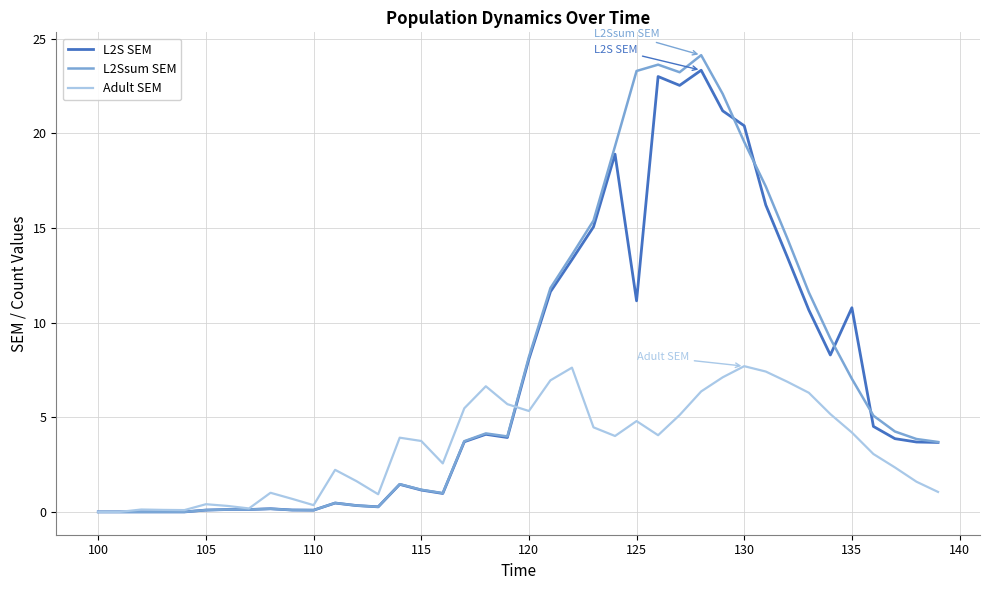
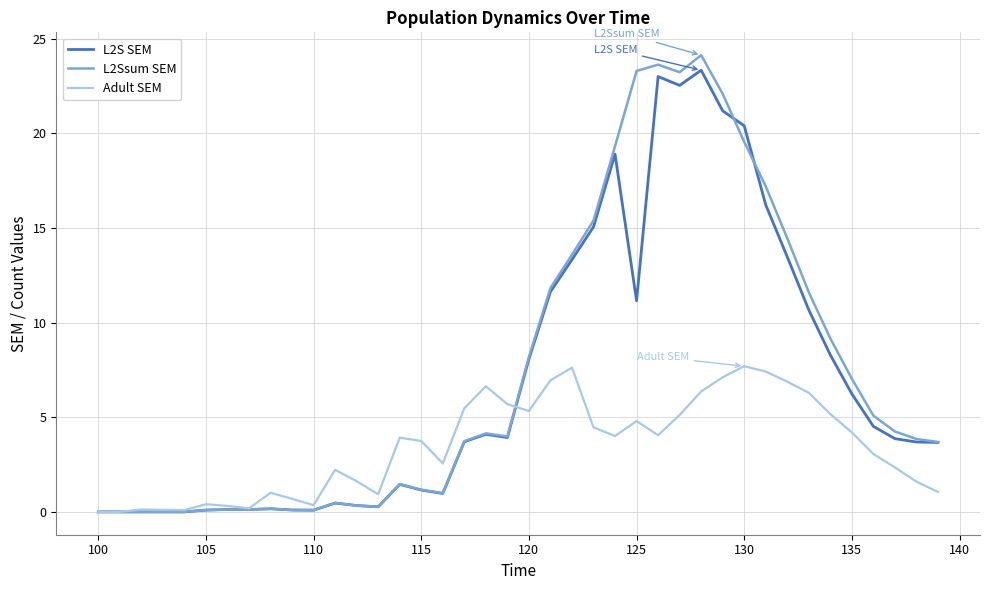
L2S SEM, 135: 10.8 -> 6.2
